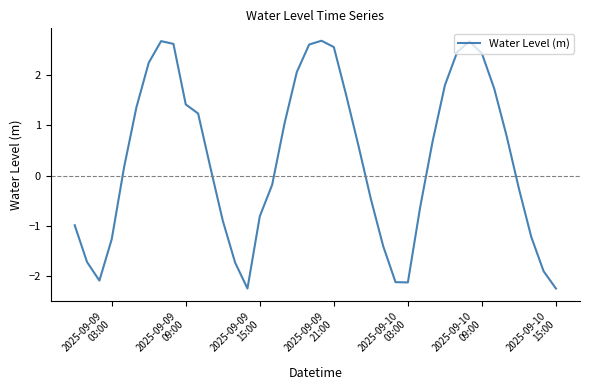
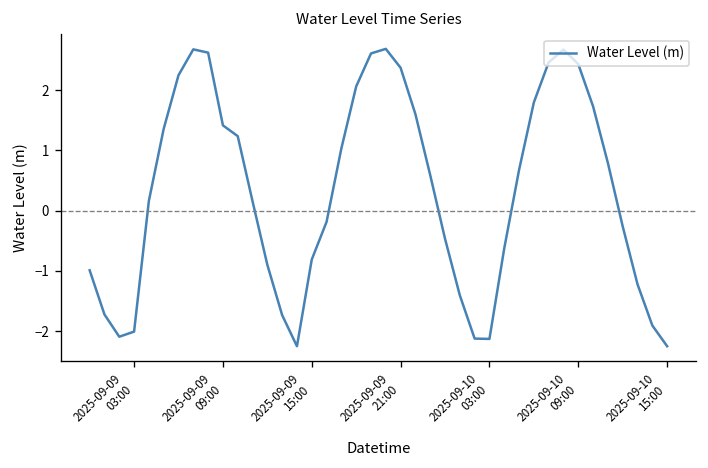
2025-09-09 03:00: -1.3 -> -2.0
2025-09-09 21:00: 2.6 -> 2.4
